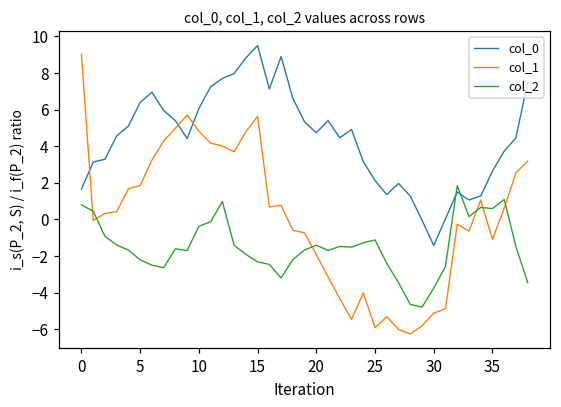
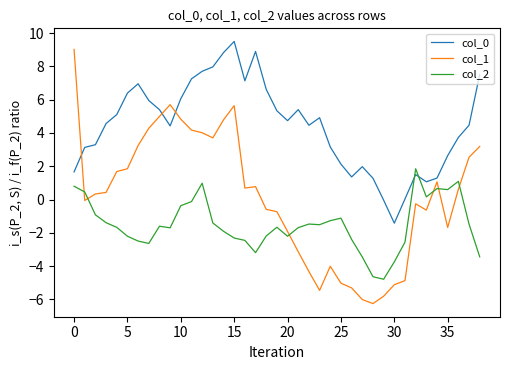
col_2, 20: -1.4 -> -2.2
col_1, 25: -5.9 -> -5.0
col_1, 35: -1.1 -> -1.7
